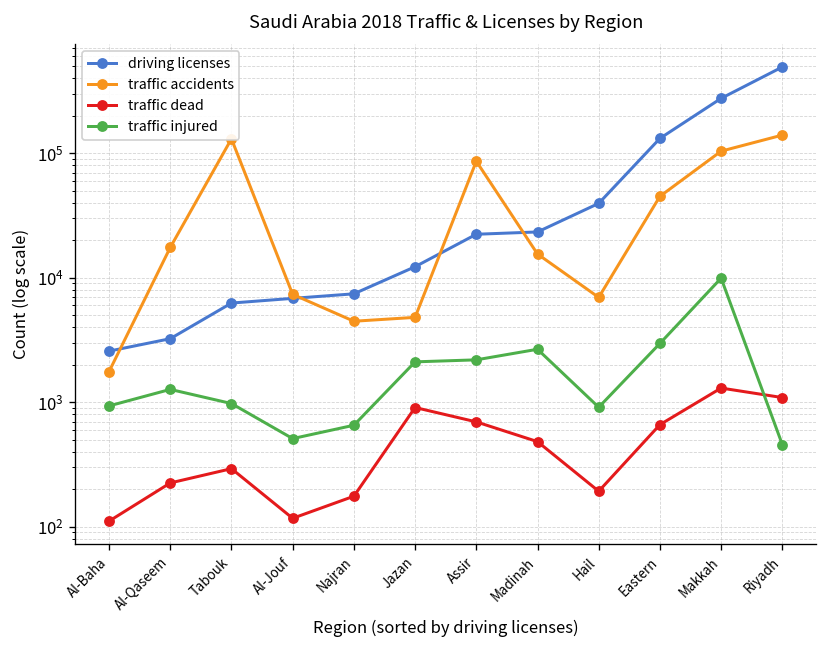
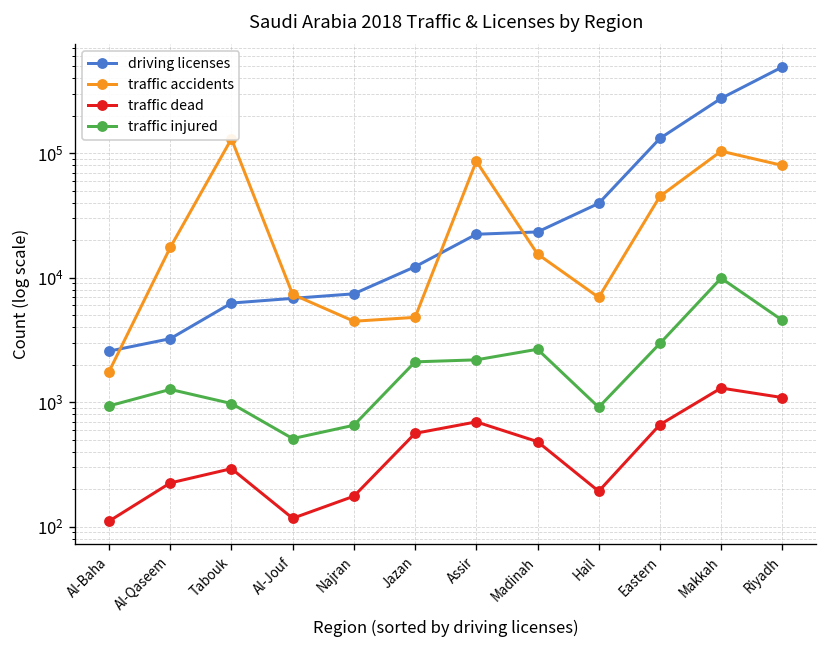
traffic dead, Jazan: 900 -> 600
traffic accidents, Riyadh: 140000 -> 80000
traffic injured, Riyadh: 500 -> 5000
